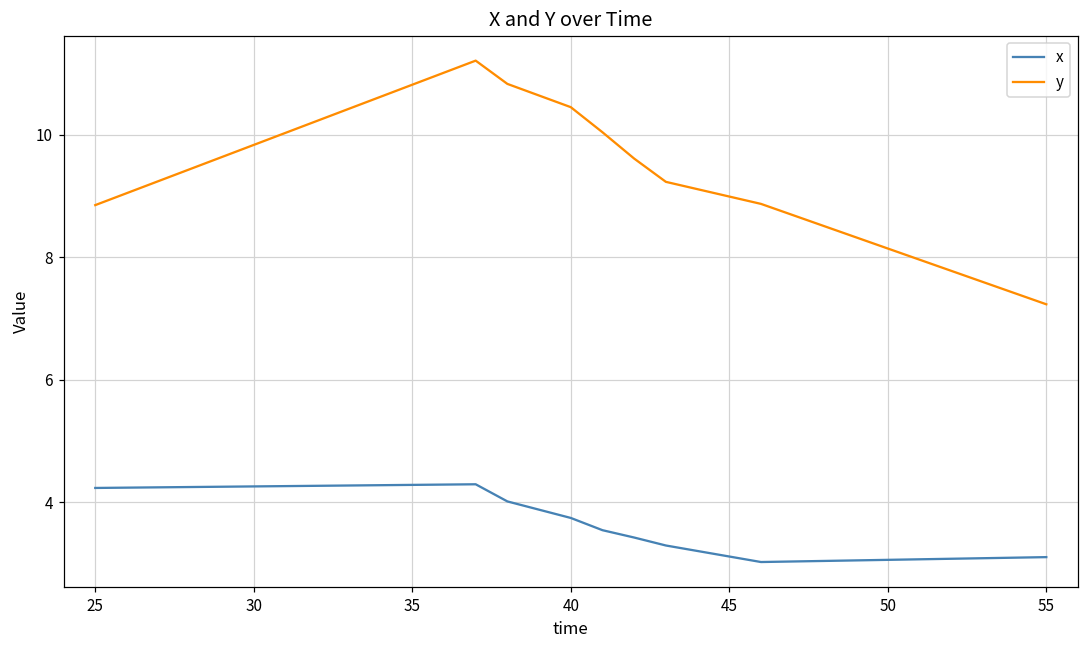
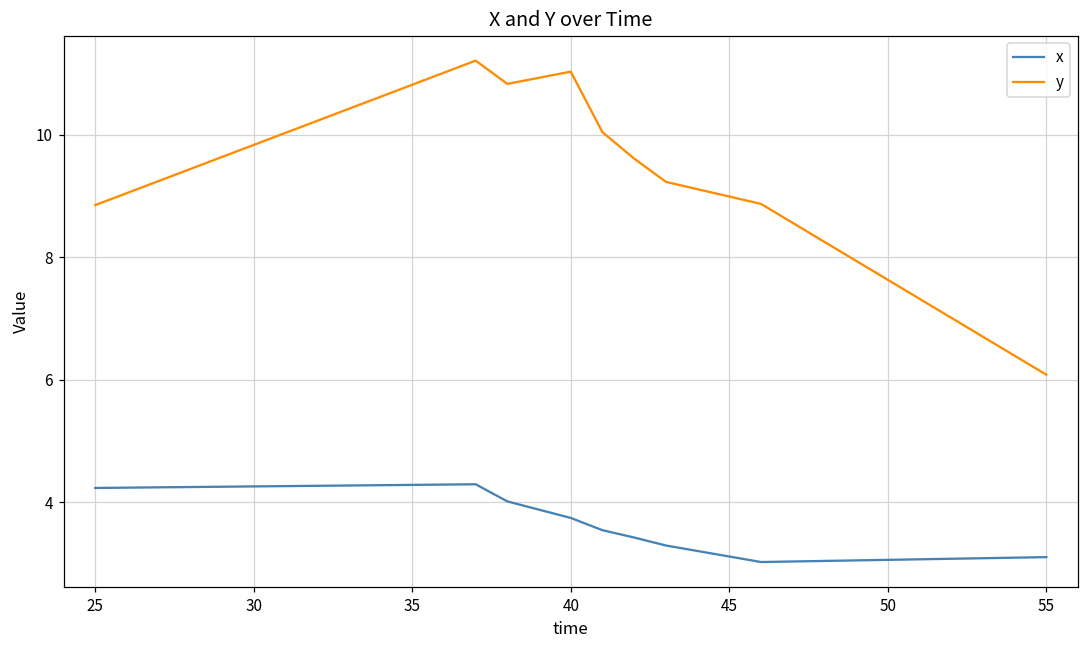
y, 40: 10.5 -> 11.0
y, 55: 7.2 -> 6.1
